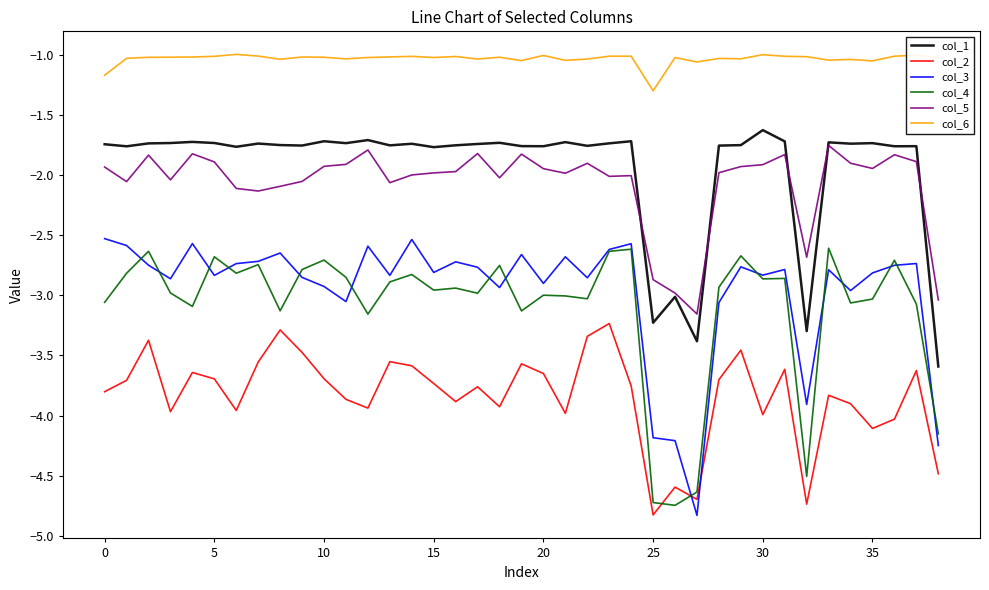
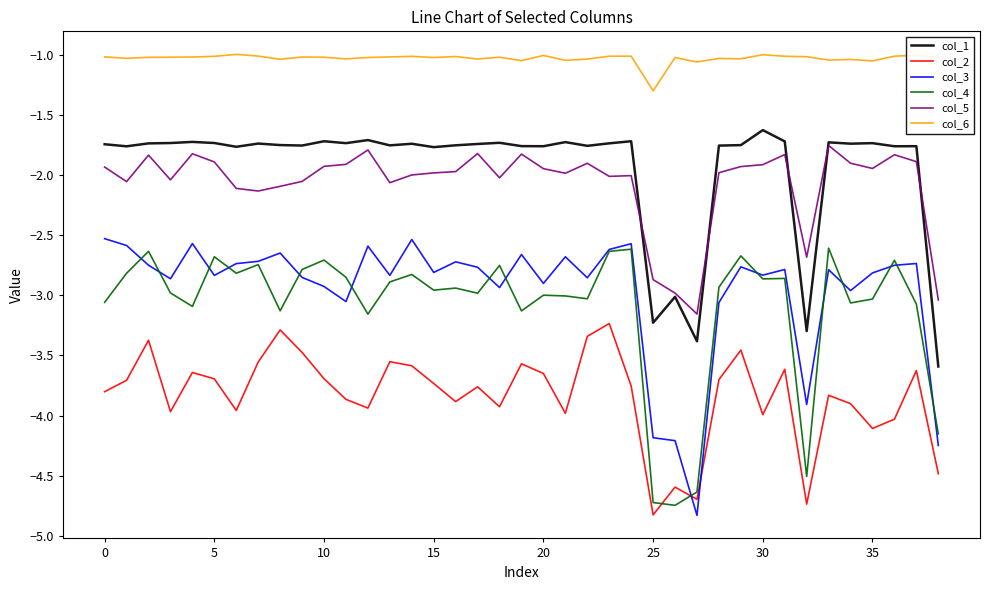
col_6, 0: -1.17 -> -1.02
